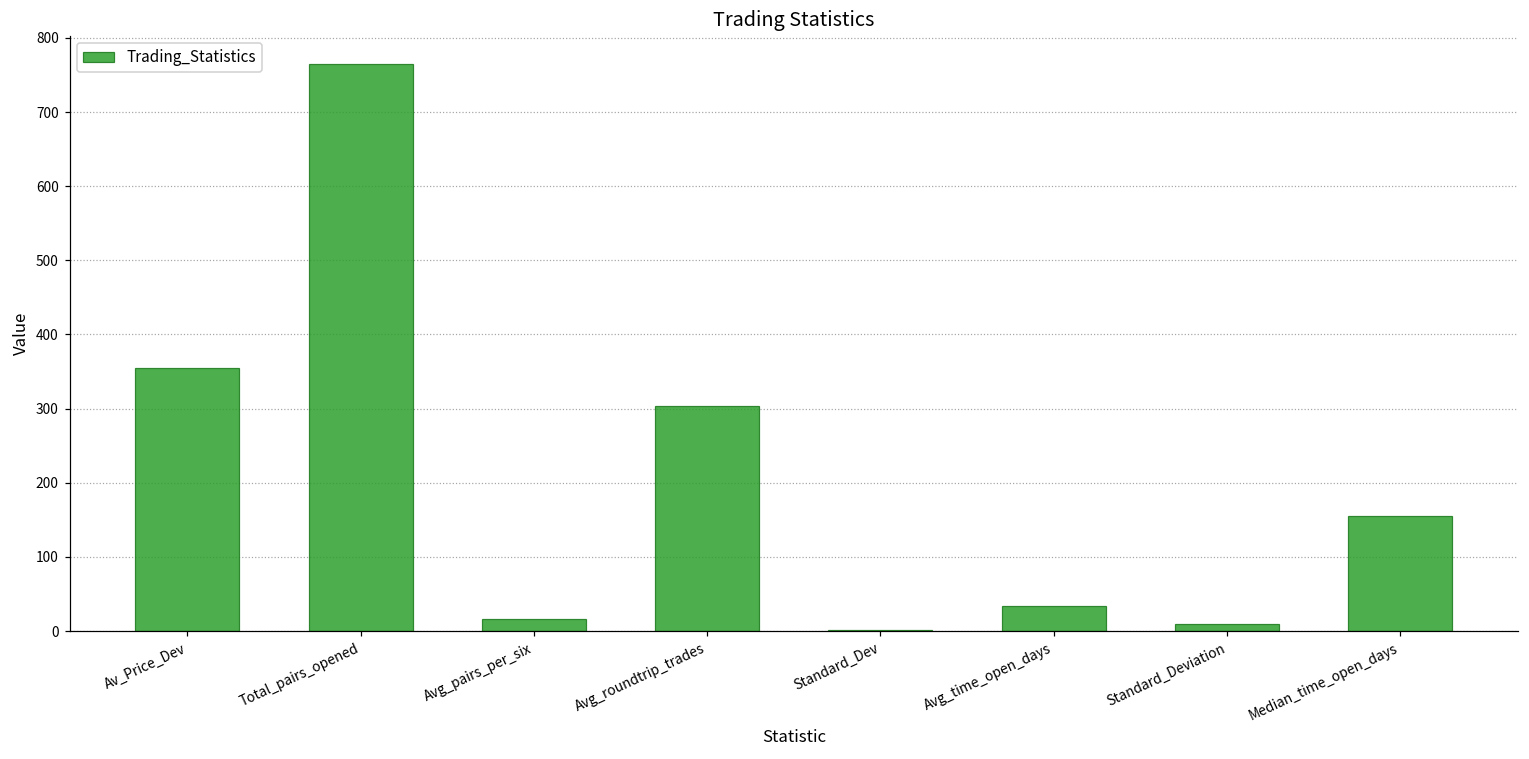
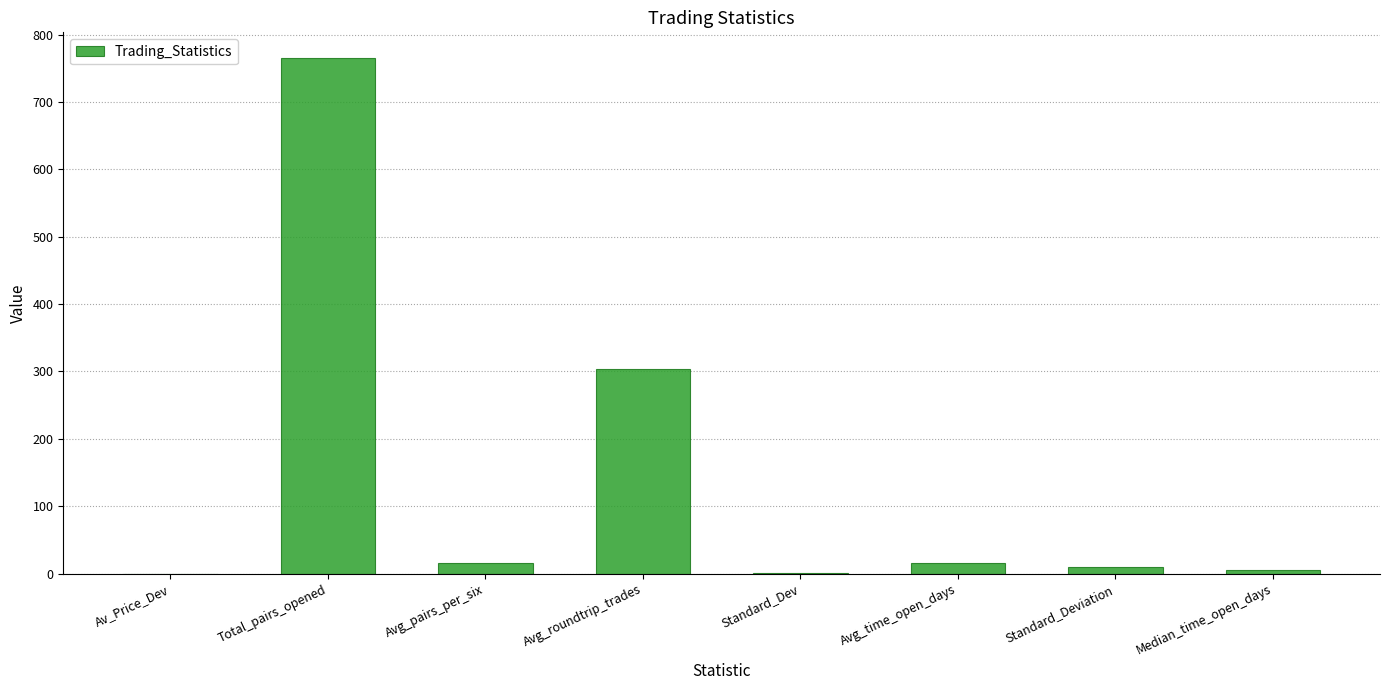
Av_Price_Dev: 350 -> 0
Avg_time_open_days: 30 -> 20
Median_time_open_days: 160 -> 10
